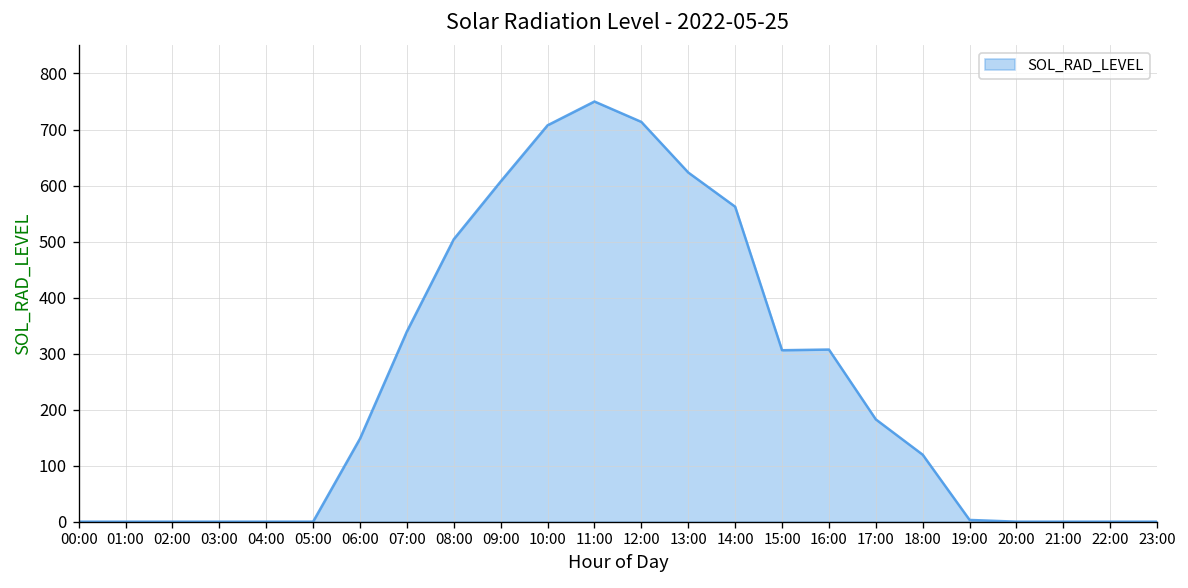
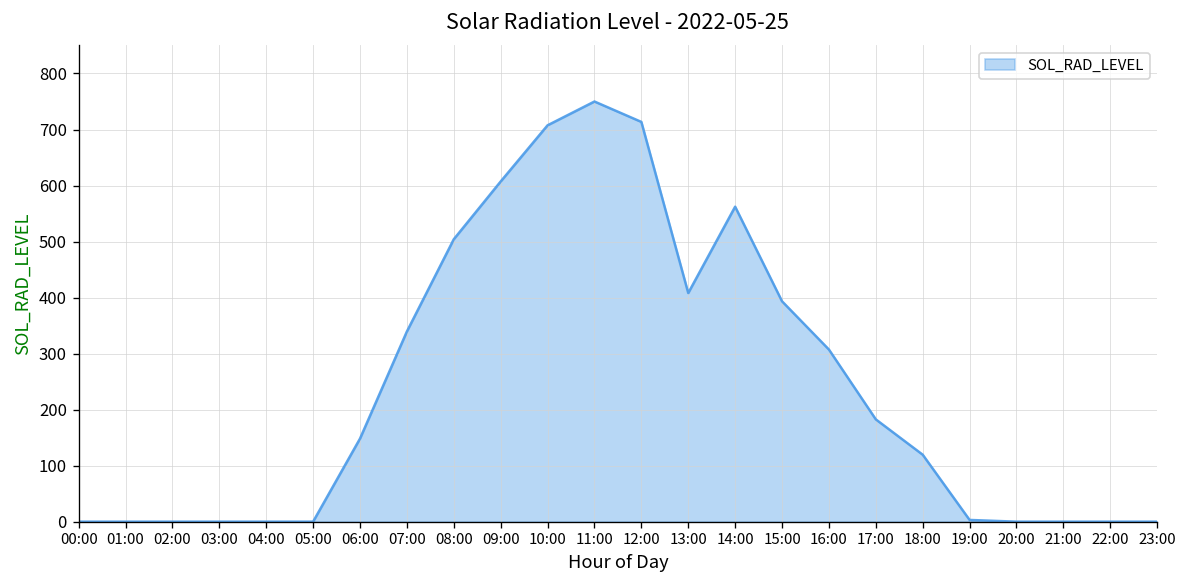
13:00: 620 -> 410
15:00: 310 -> 390
